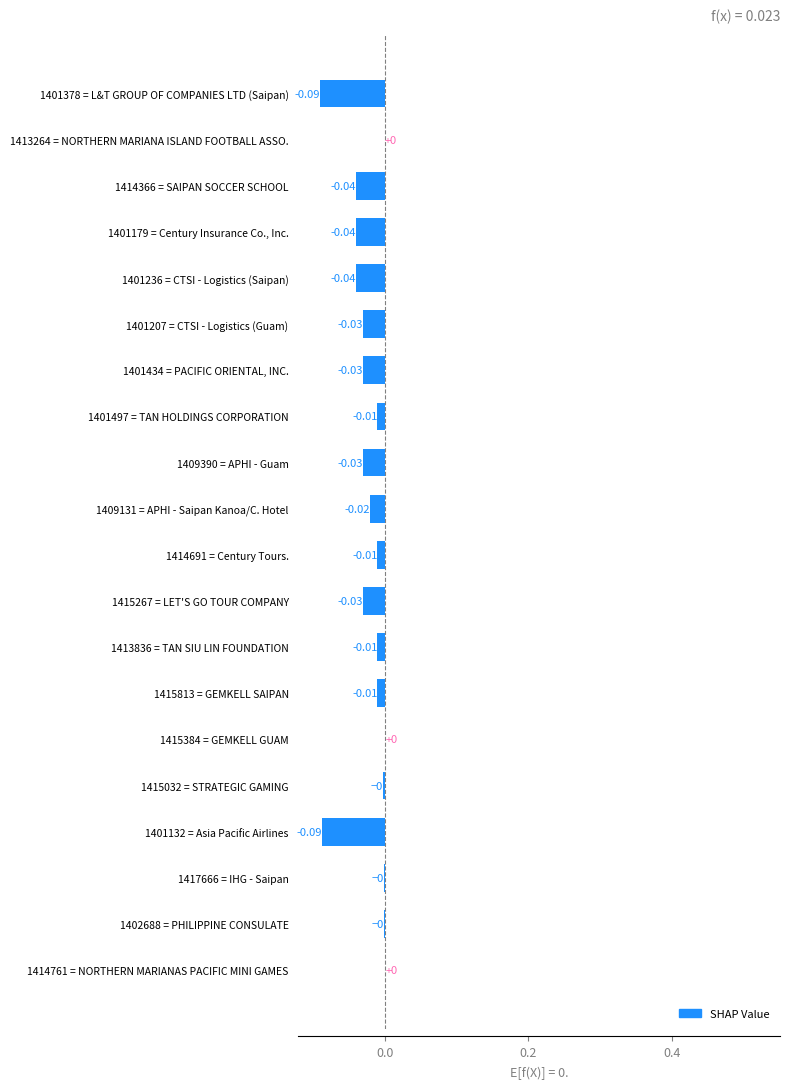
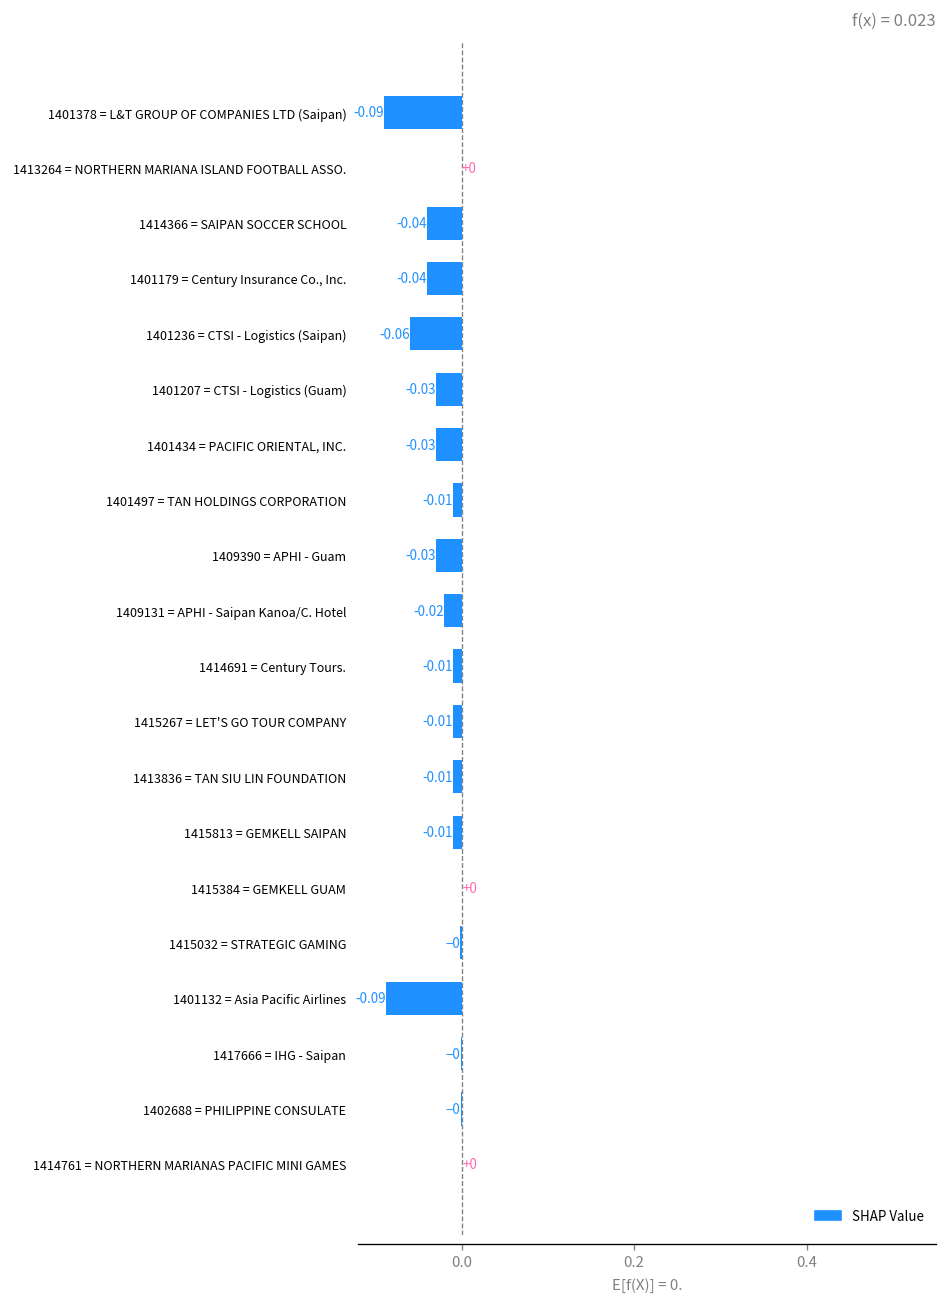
1401236 = CTSI - Logistics (Saipan): -0.04 -> -0.06
1415267 = LET'S GO TOUR COMPANY: -0.03 -> -0.01
